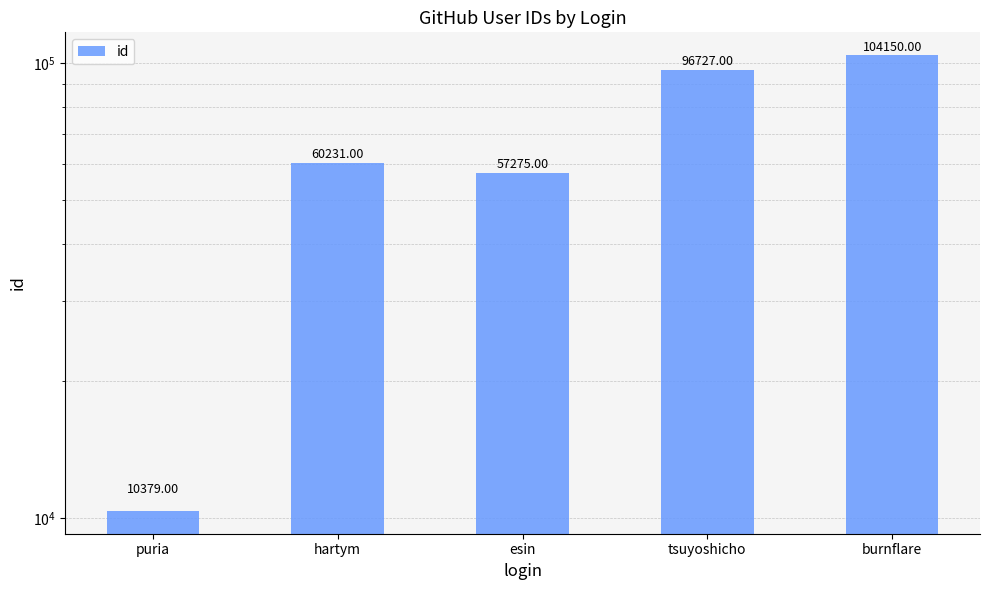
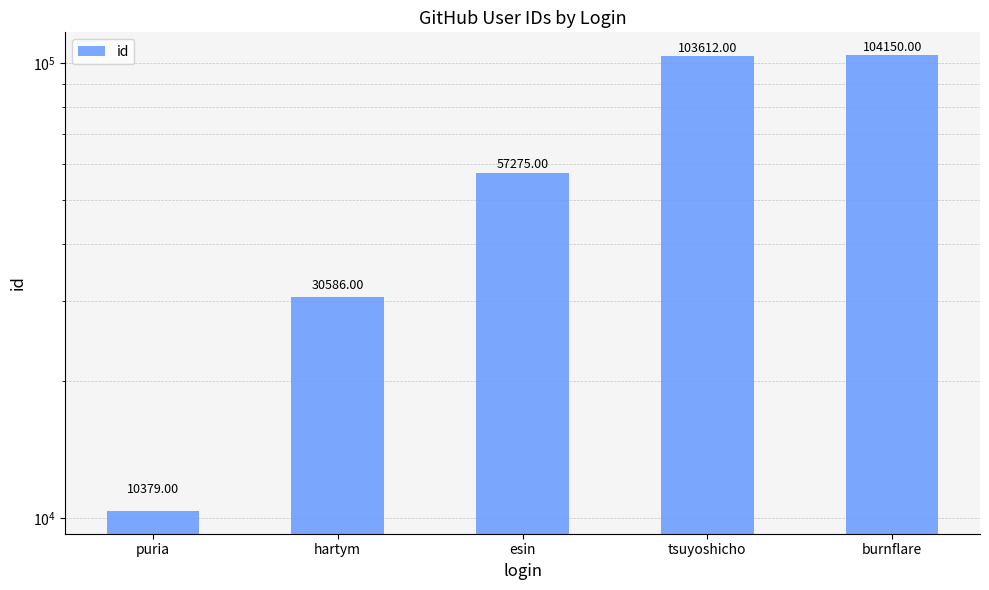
hartym: 60231.00 -> 30586.00
tsuyoshicho: 96727.00 -> 103612.00
